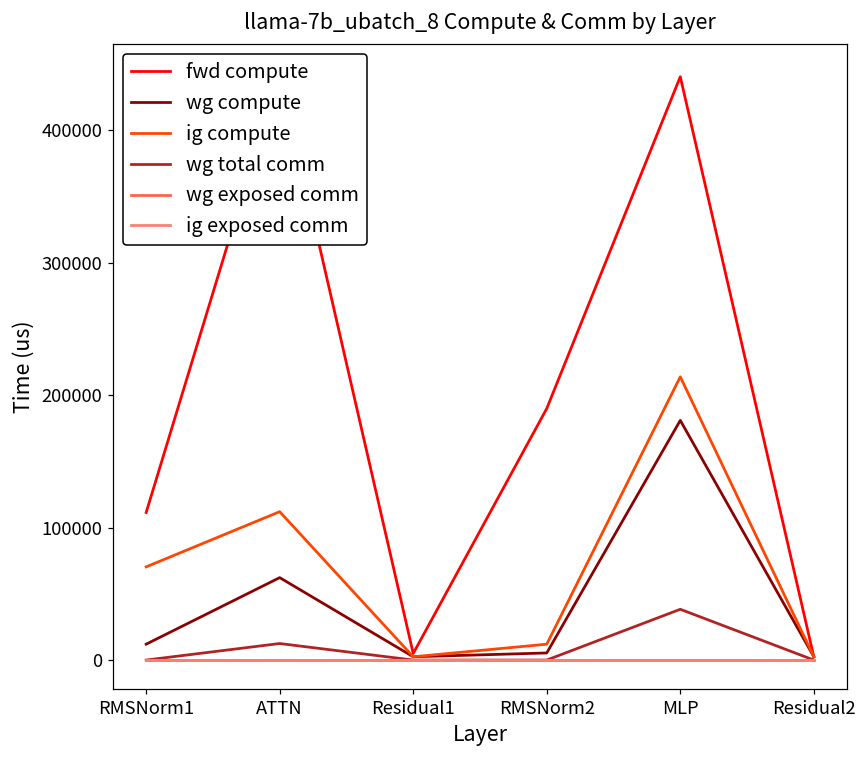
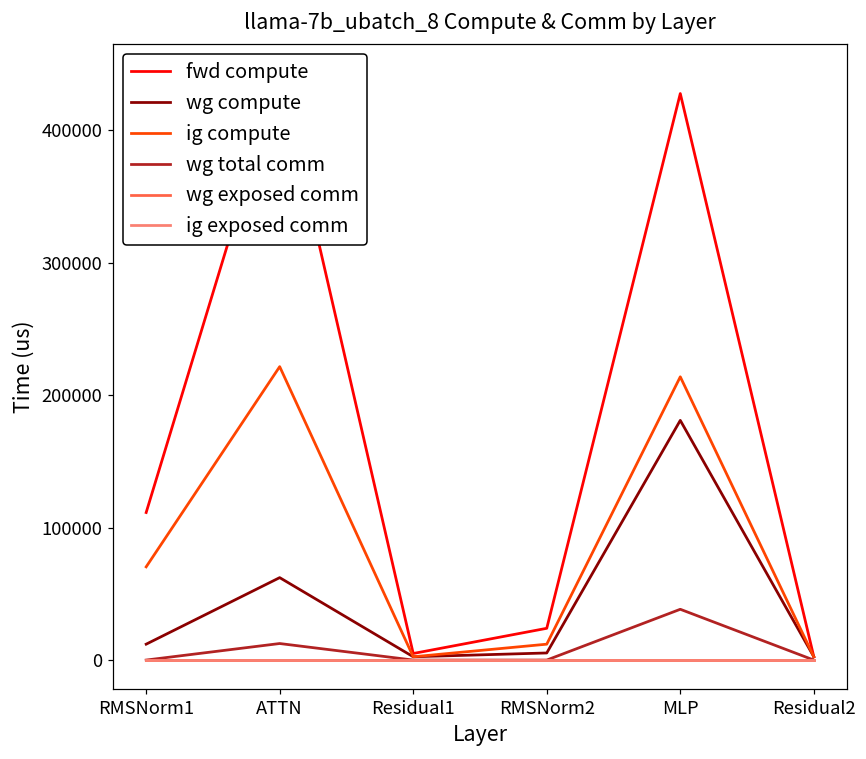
ig compute, ATTN: 112000 -> 221000
fwd compute, RMSNorm2: 190000 -> 24000
fwd compute, MLP: 440000 -> 428000
